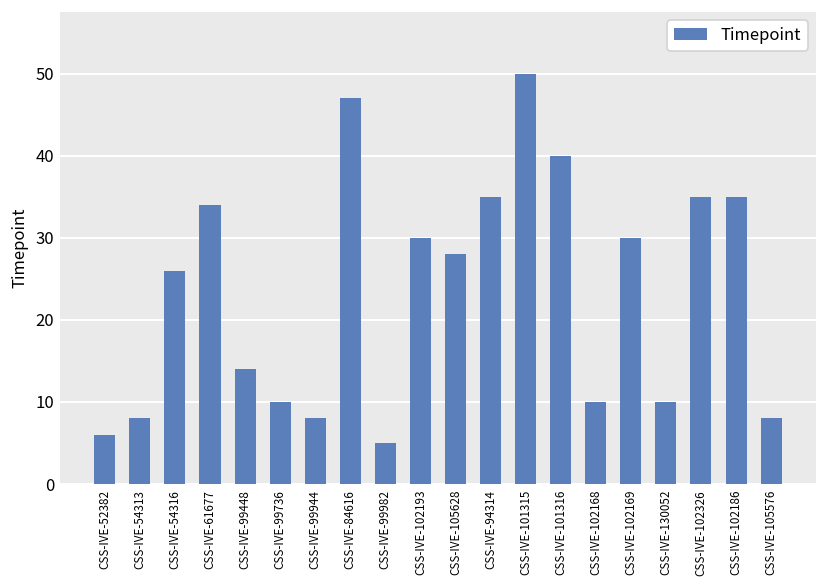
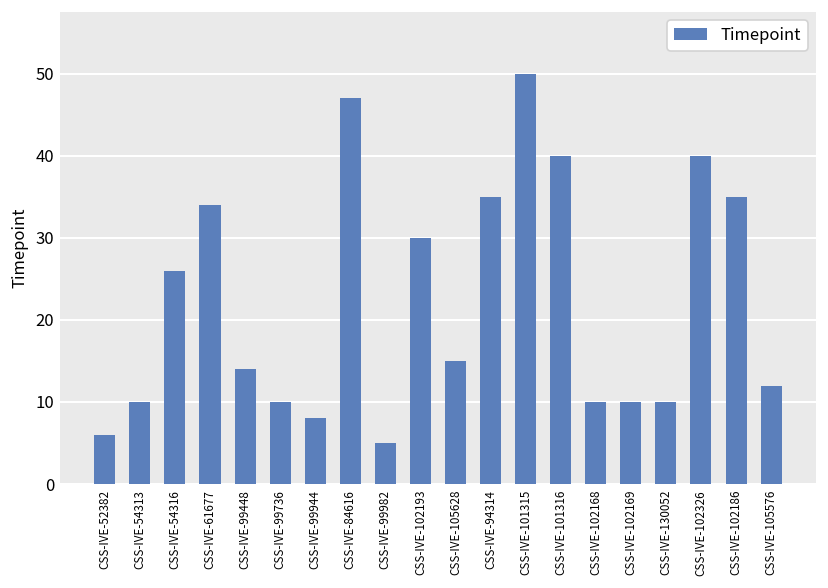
CSS-IVE-54313: 8 -> 10
CSS-IVE-105628: 28 -> 15
CSS-IVE-102169: 30 -> 10
CSS-IVE-102326: 35 -> 40
CSS-IVE-105576: 8 -> 12
